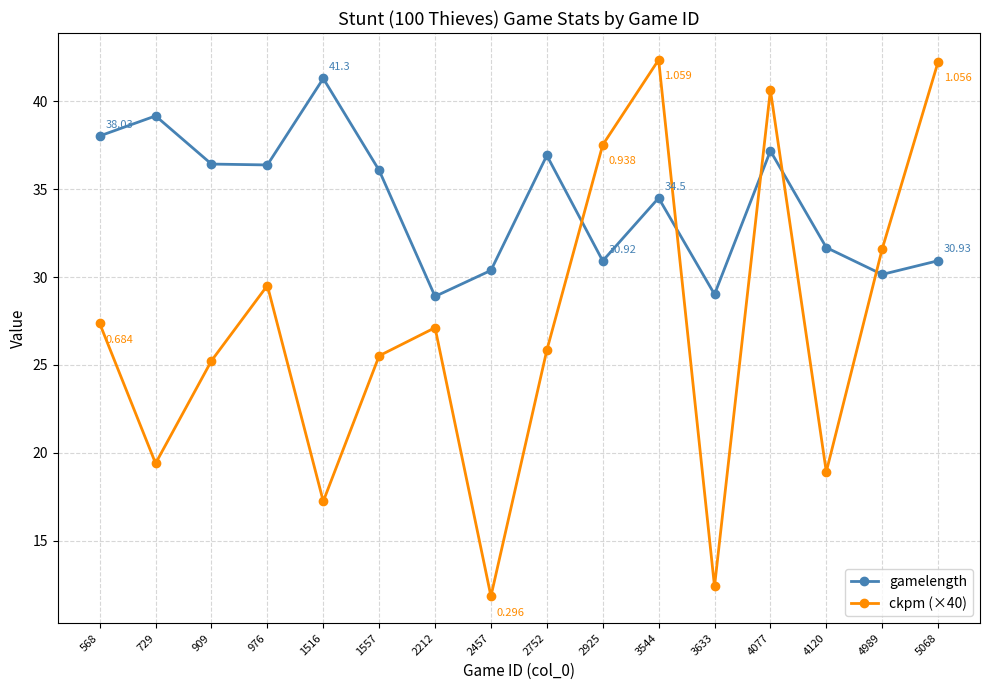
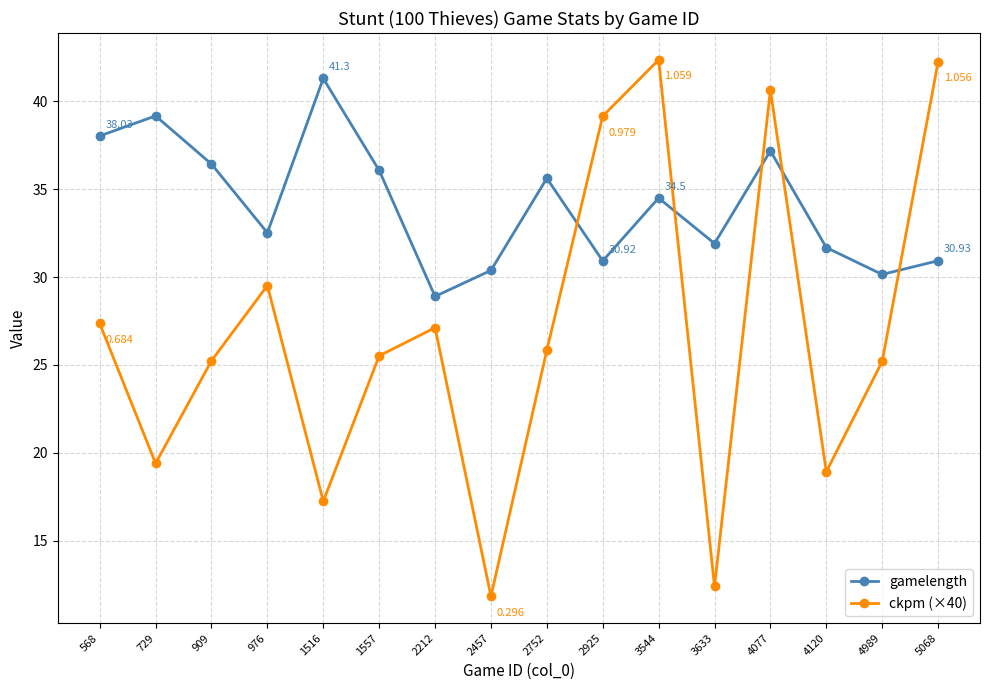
gamelength, 976: 36.4 -> 32.5
gamelength, 2752: 36.9 -> 35.6
ckpm (×40), 2925: 0.938 -> 0.979
gamelength, 3633: 29.0 -> 31.9
ckpm (×40), 4989: 31.6 -> 25.2
